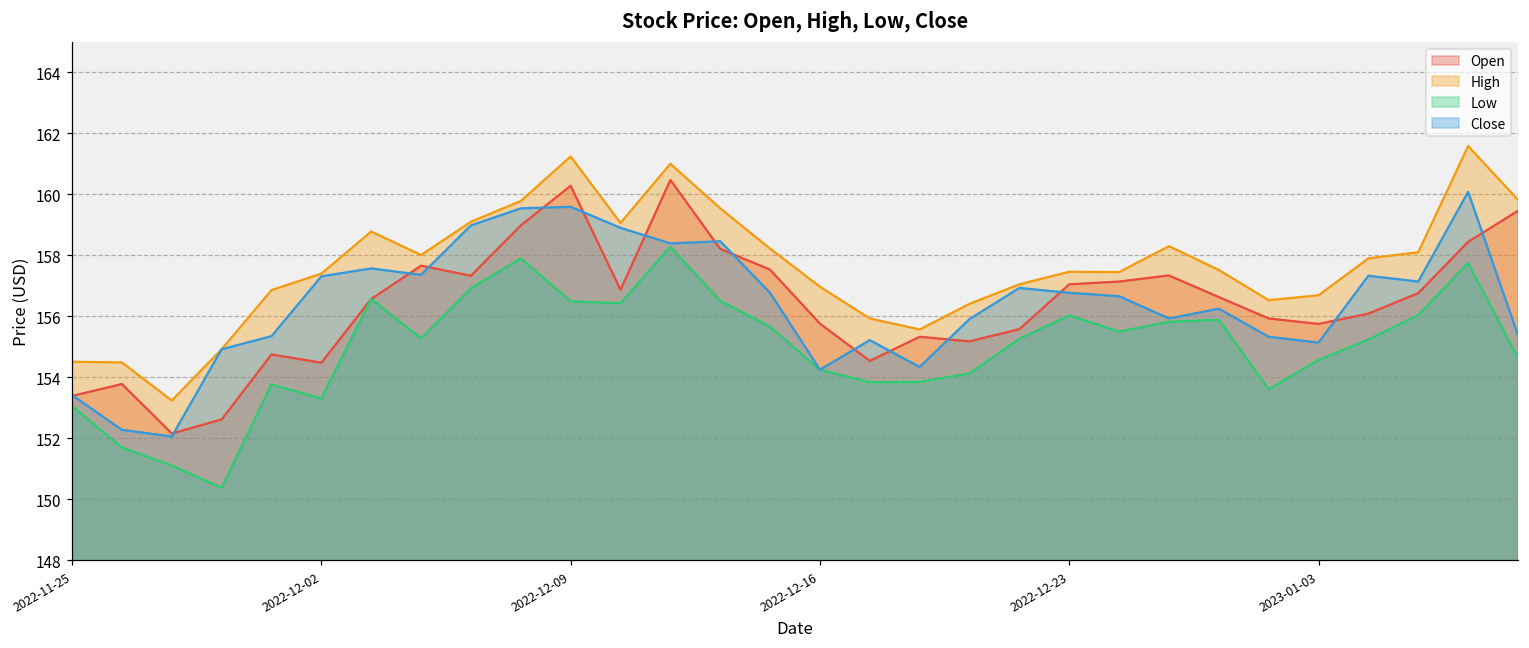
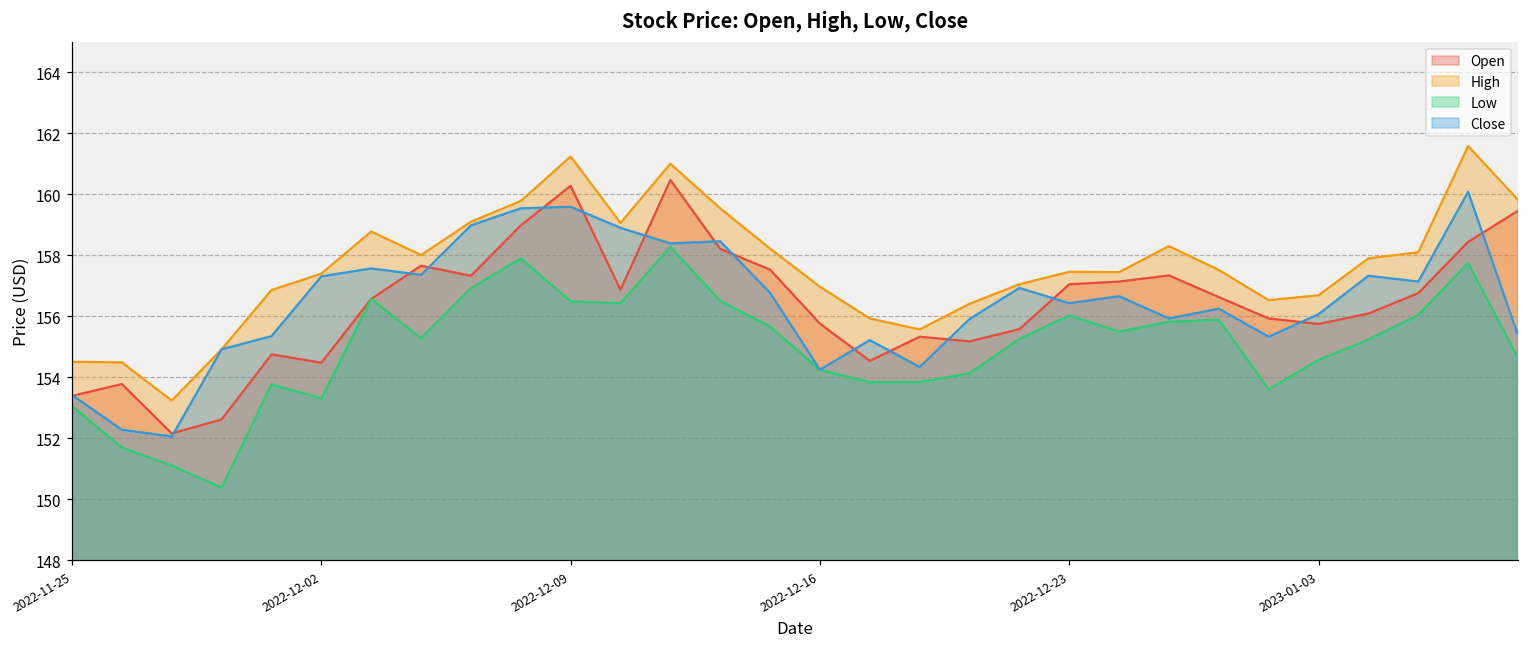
Close, 2022-12-23: 156.8 -> 156.4
Close, 2023-01-03: 155.1 -> 156.1
